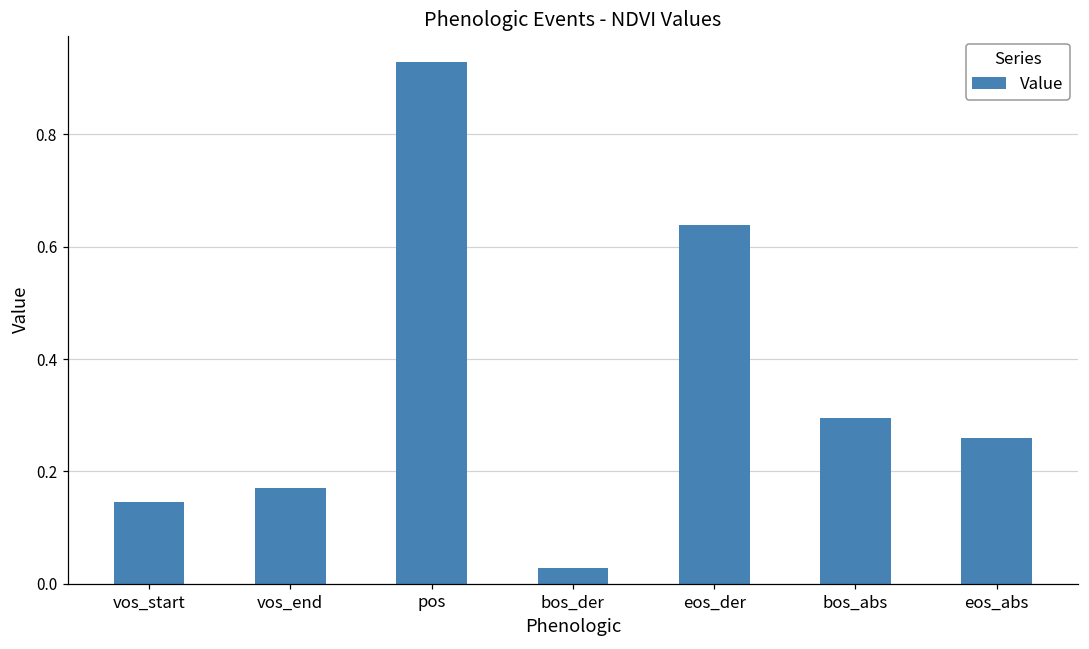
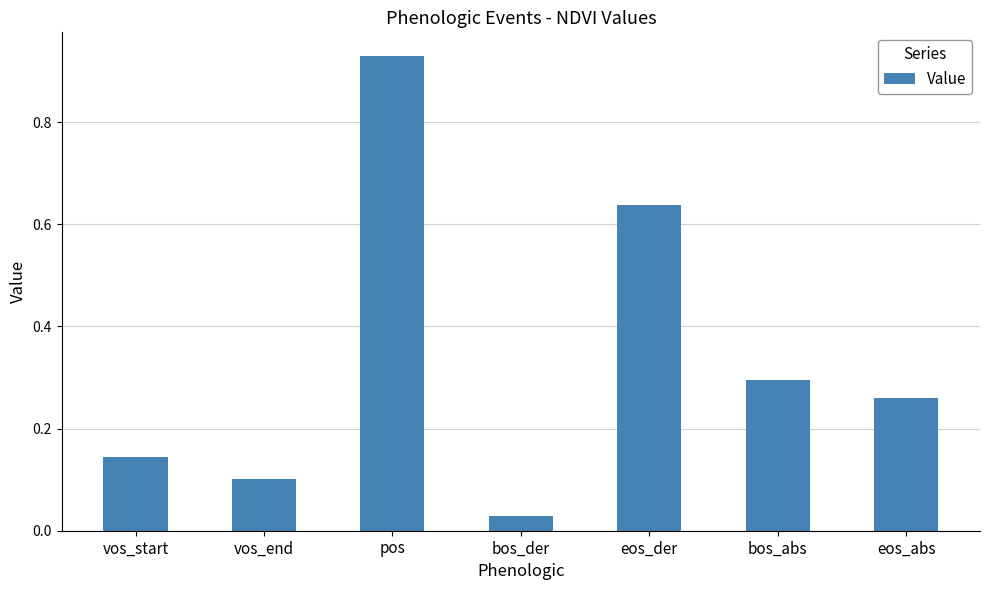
vos_end: 0.17 -> 0.10
